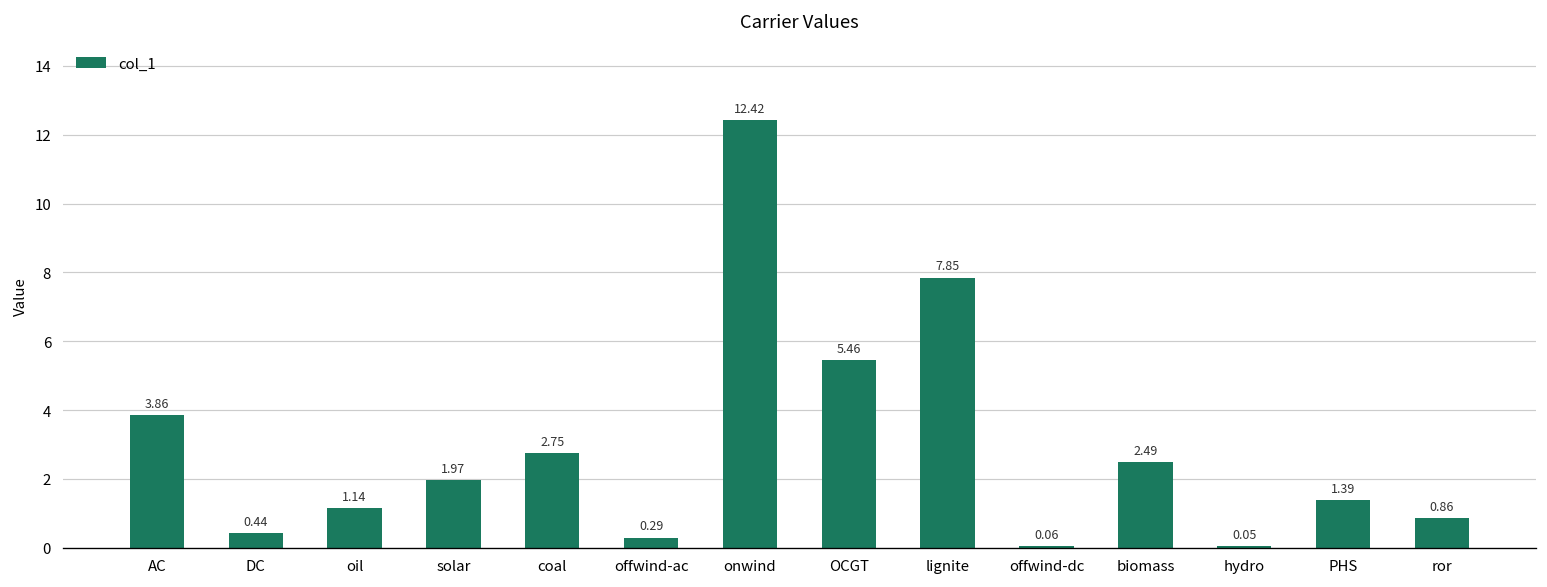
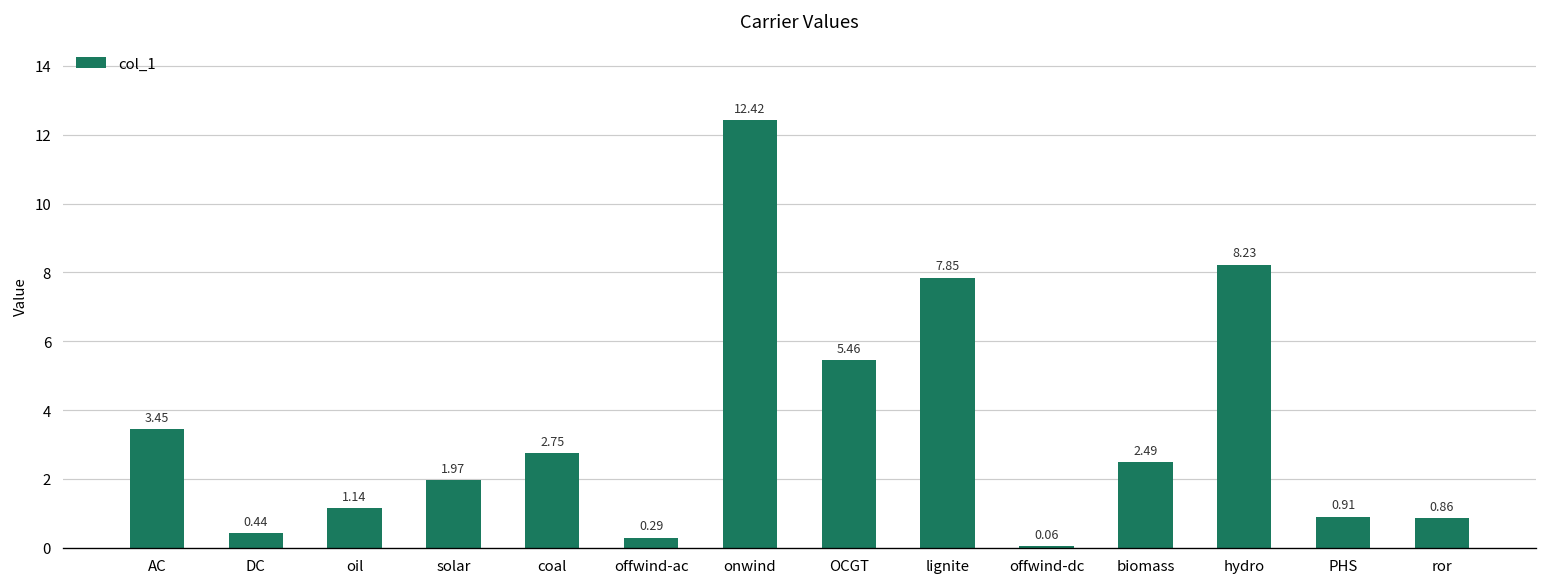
AC: 3.86 -> 3.45
hydro: 0.05 -> 8.23
PHS: 1.39 -> 0.91
